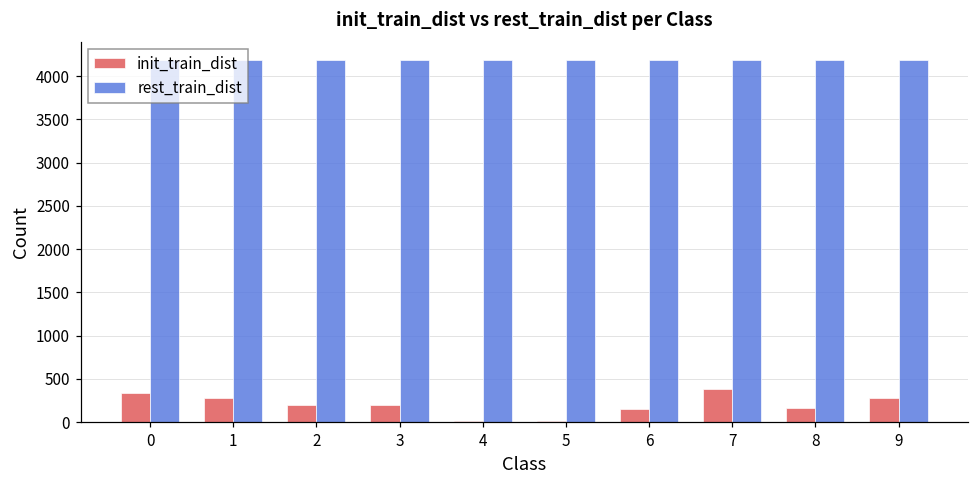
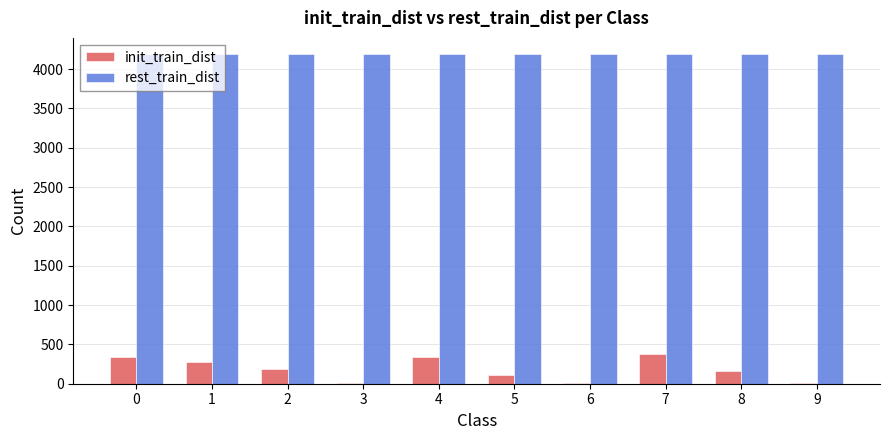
init_train_dist, 3: 200 -> 0
init_train_dist, 4: 0 -> 300
init_train_dist, 5: 0 -> 100
init_train_dist, 6: 200 -> 0
init_train_dist, 9: 300 -> 0
